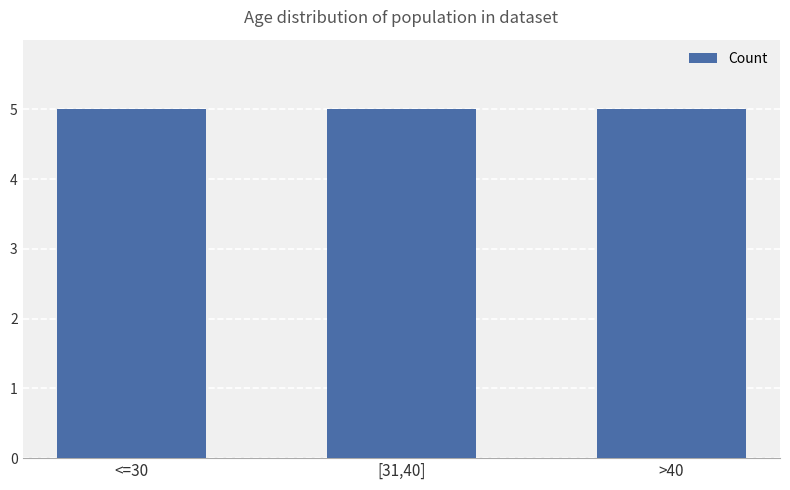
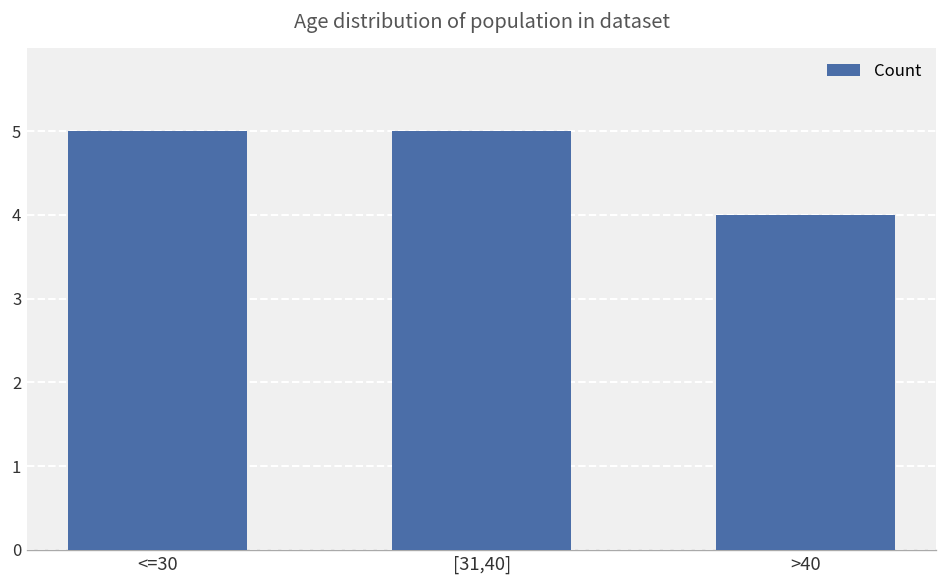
>40: 5 -> 4
